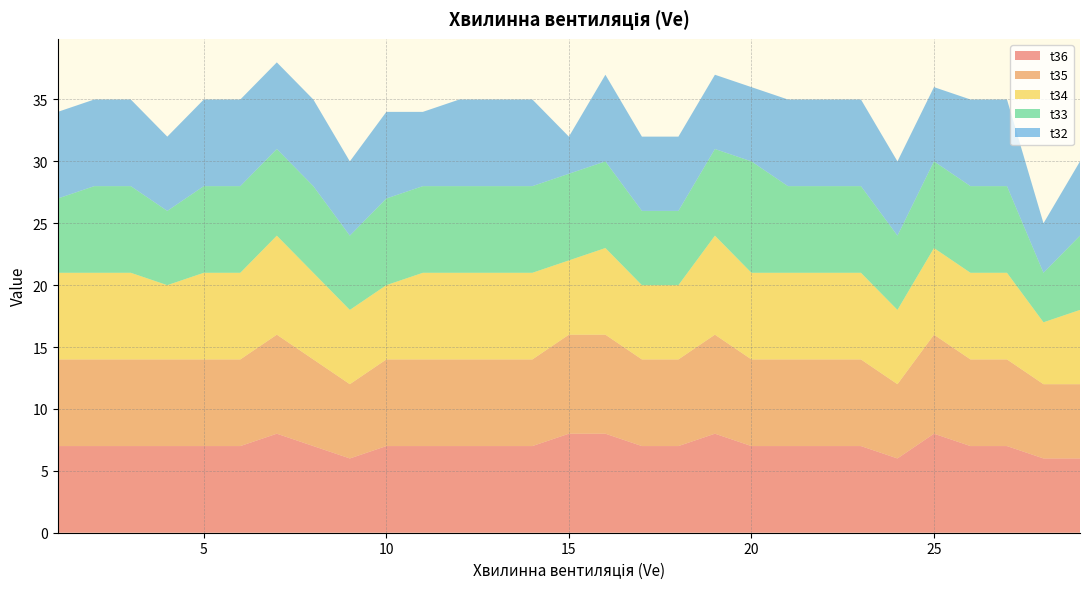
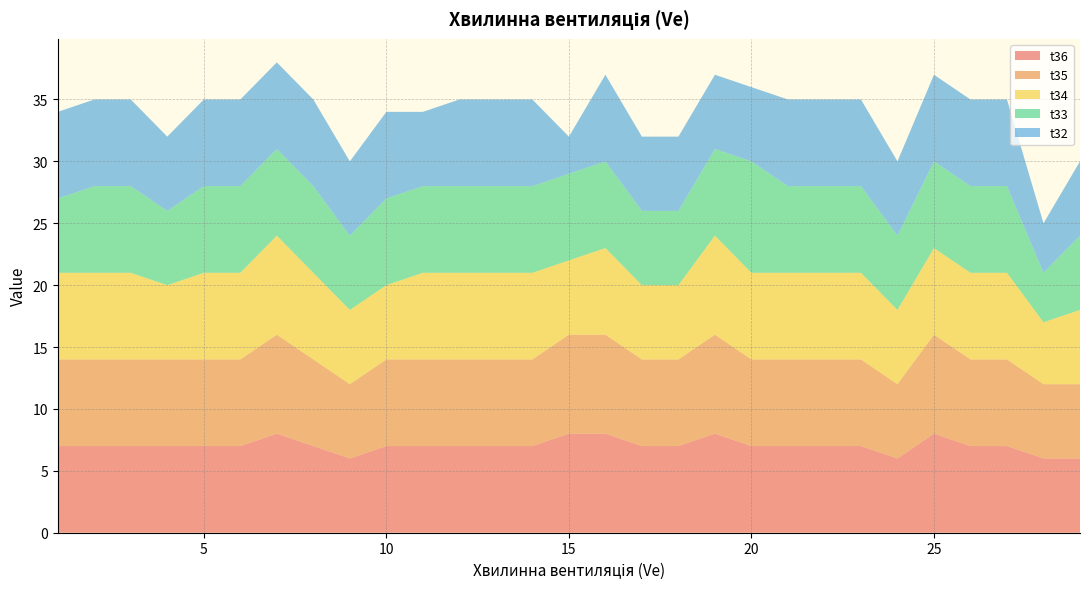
t32, 25: 6 -> 7
